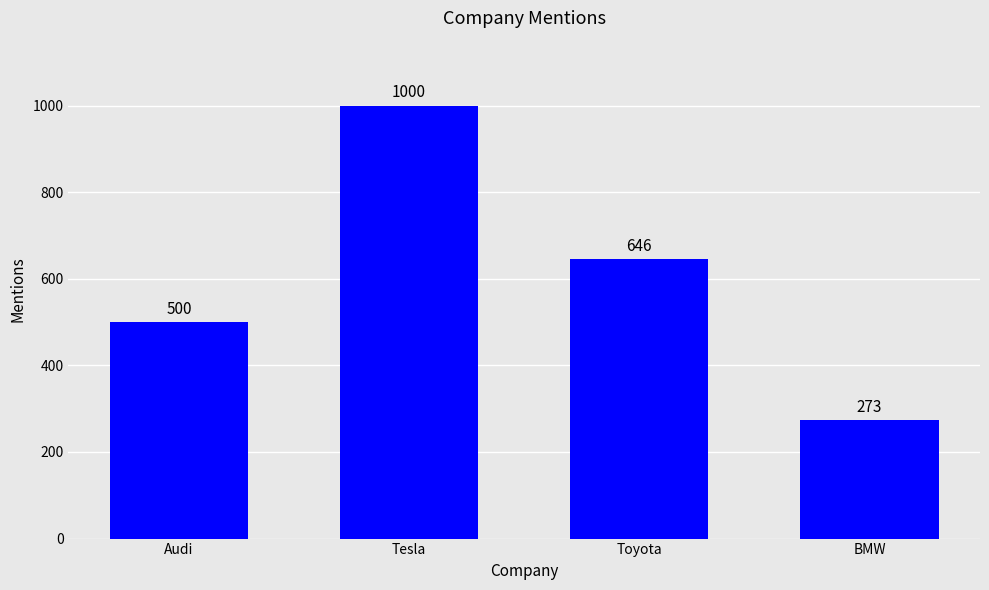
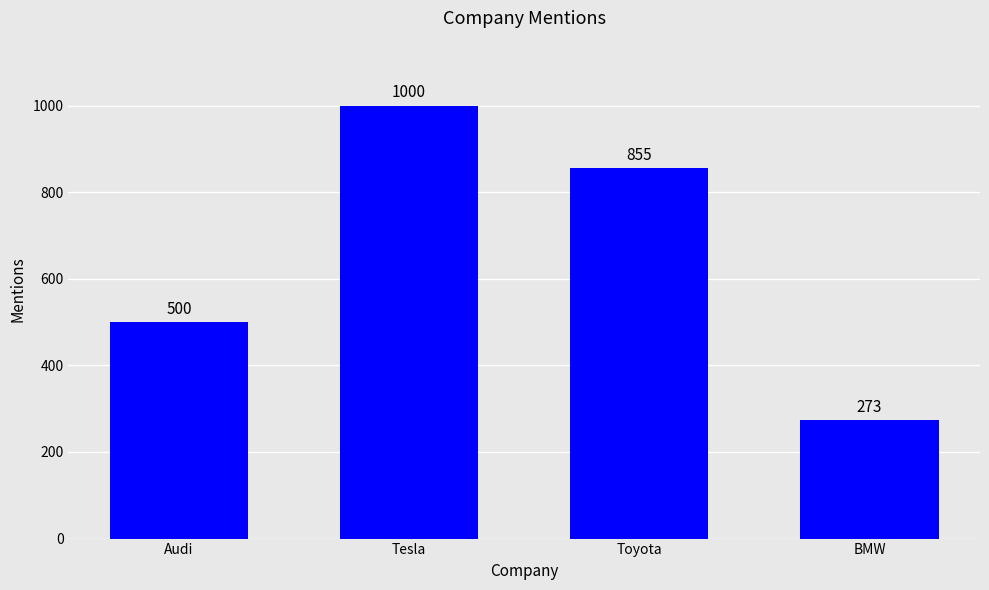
Toyota: 646 -> 855
